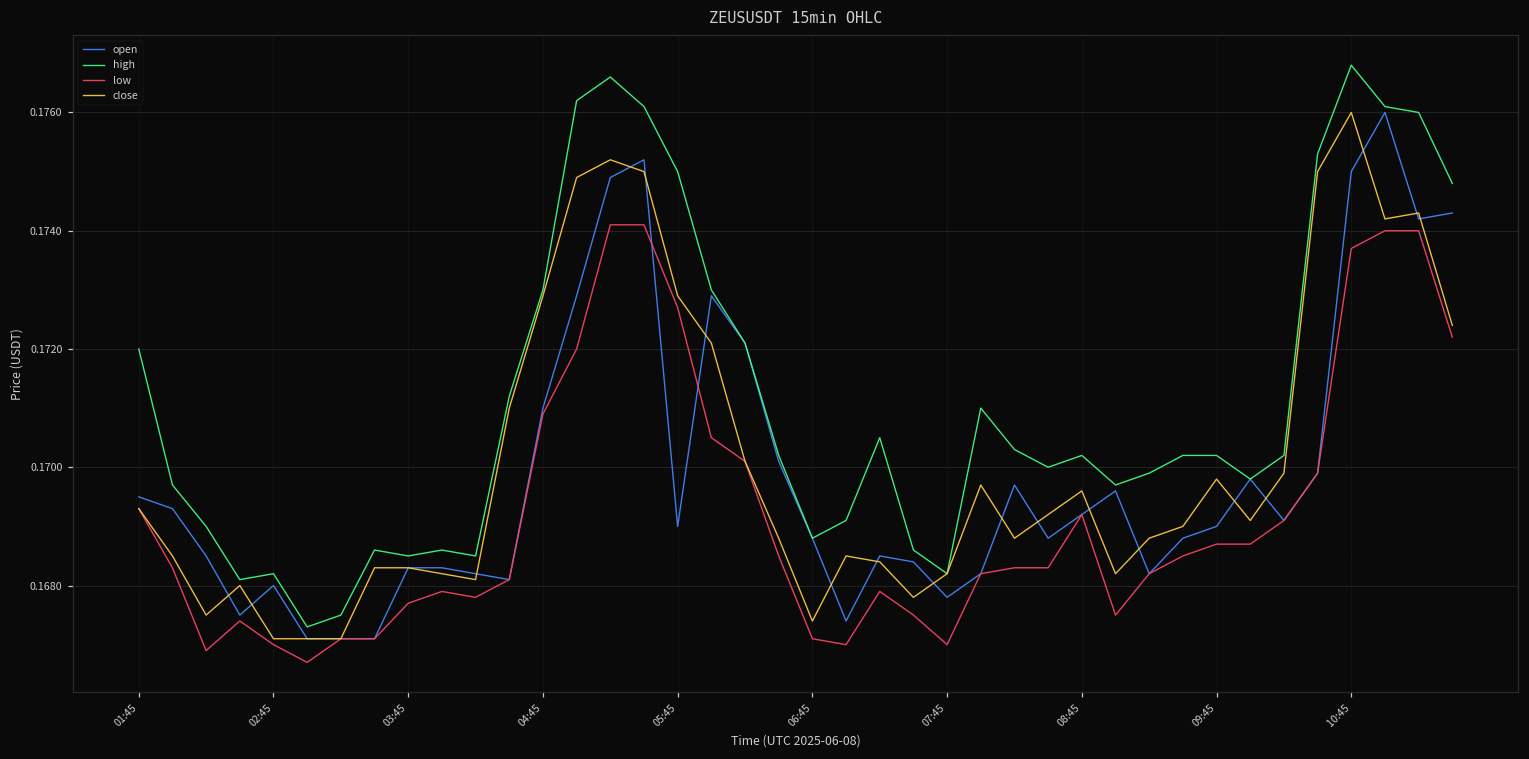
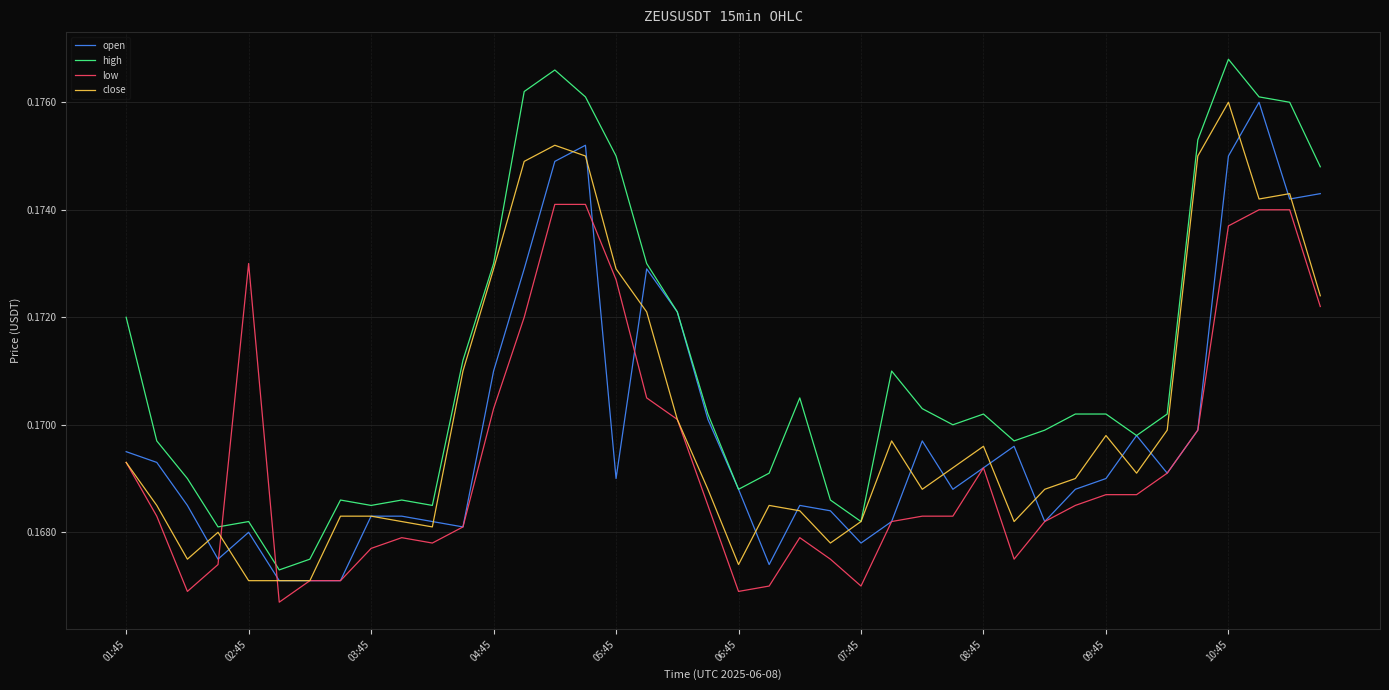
low, 02:45: 0.167 -> 0.173
low, 04:45: 0.1709 -> 0.1703
low, 06:45: 0.1671 -> 0.1669
